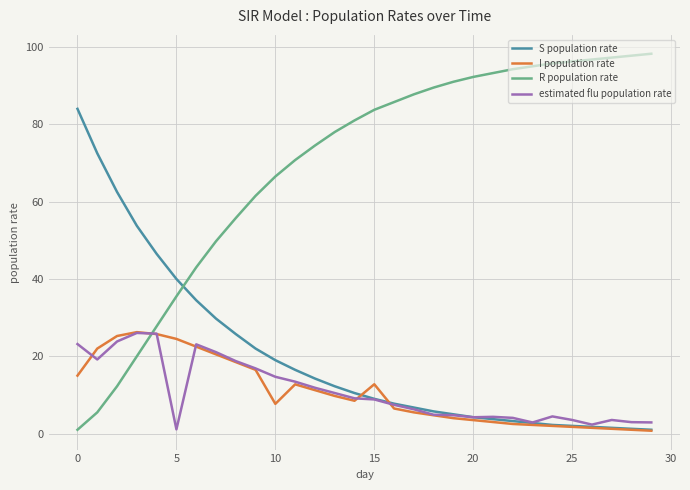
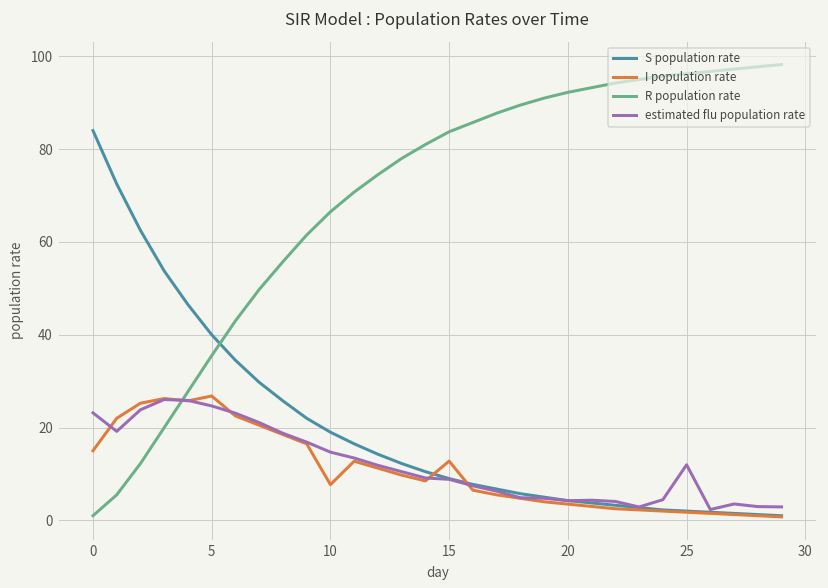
I population rate, 5: 25 -> 27
estimated flu population rate, 5: 1 -> 25
estimated flu population rate, 25: 4 -> 12
